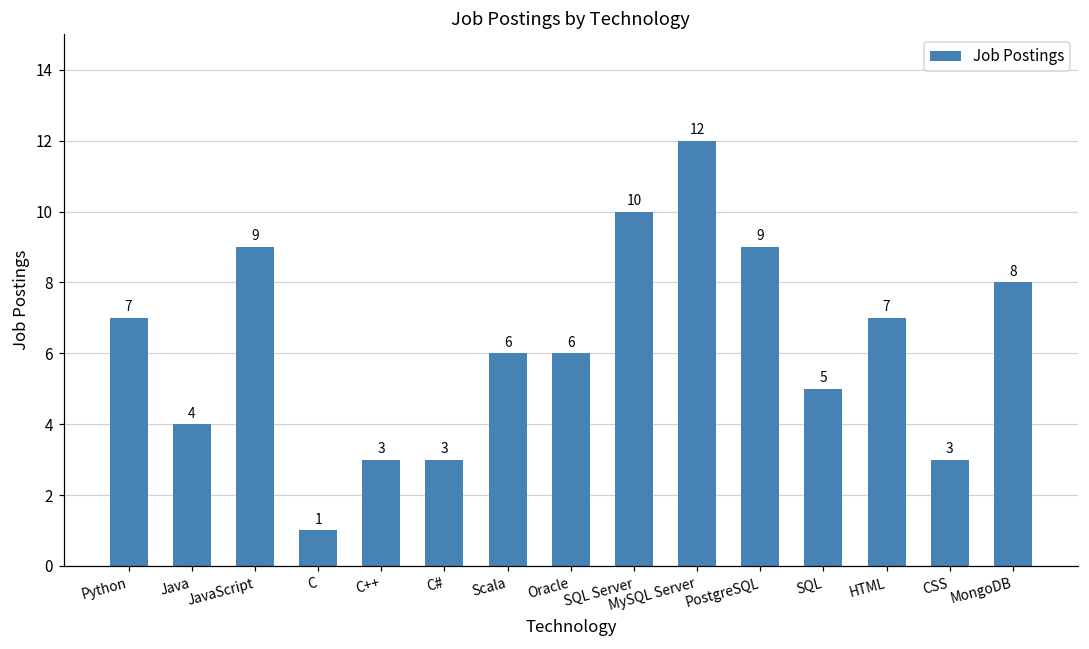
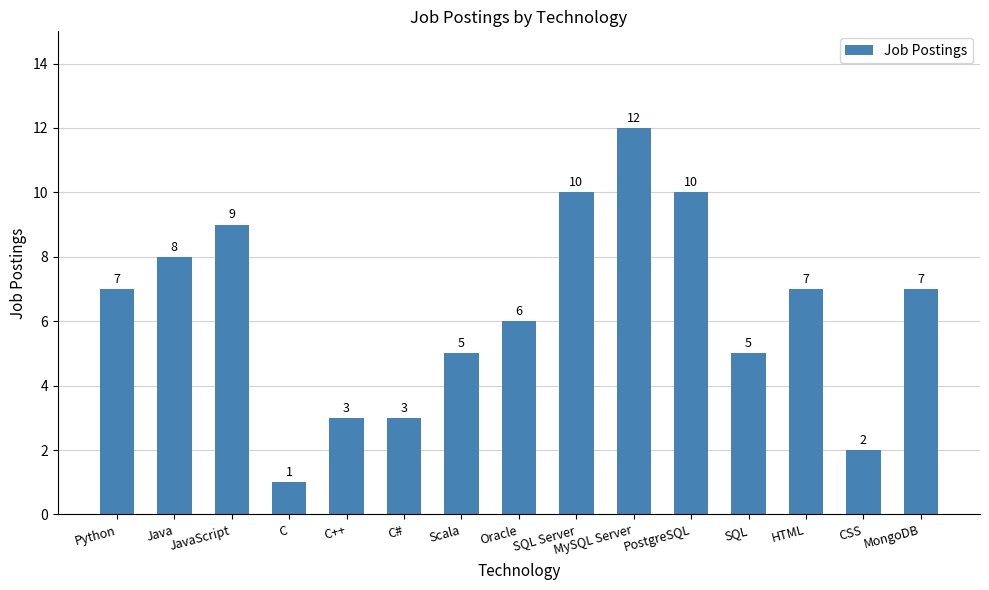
Java: 4 -> 8
Scala: 6 -> 5
PostgreSQL: 9 -> 10
CSS: 3 -> 2
MongoDB: 8 -> 7
